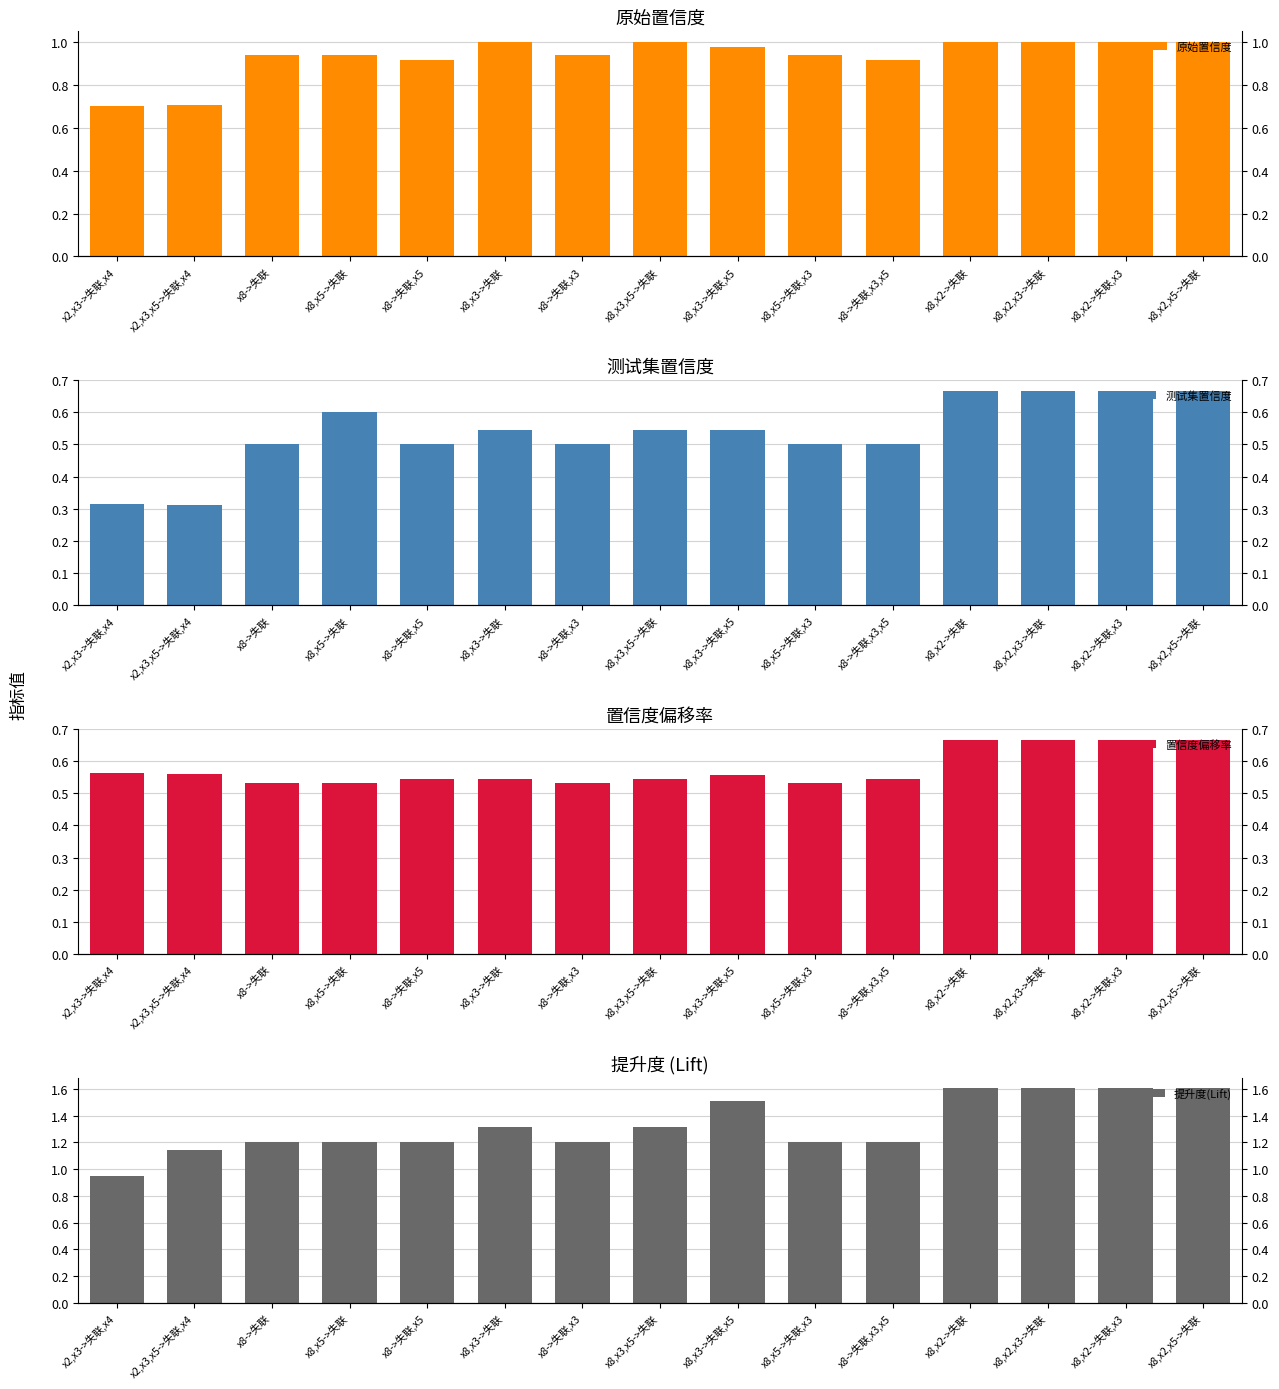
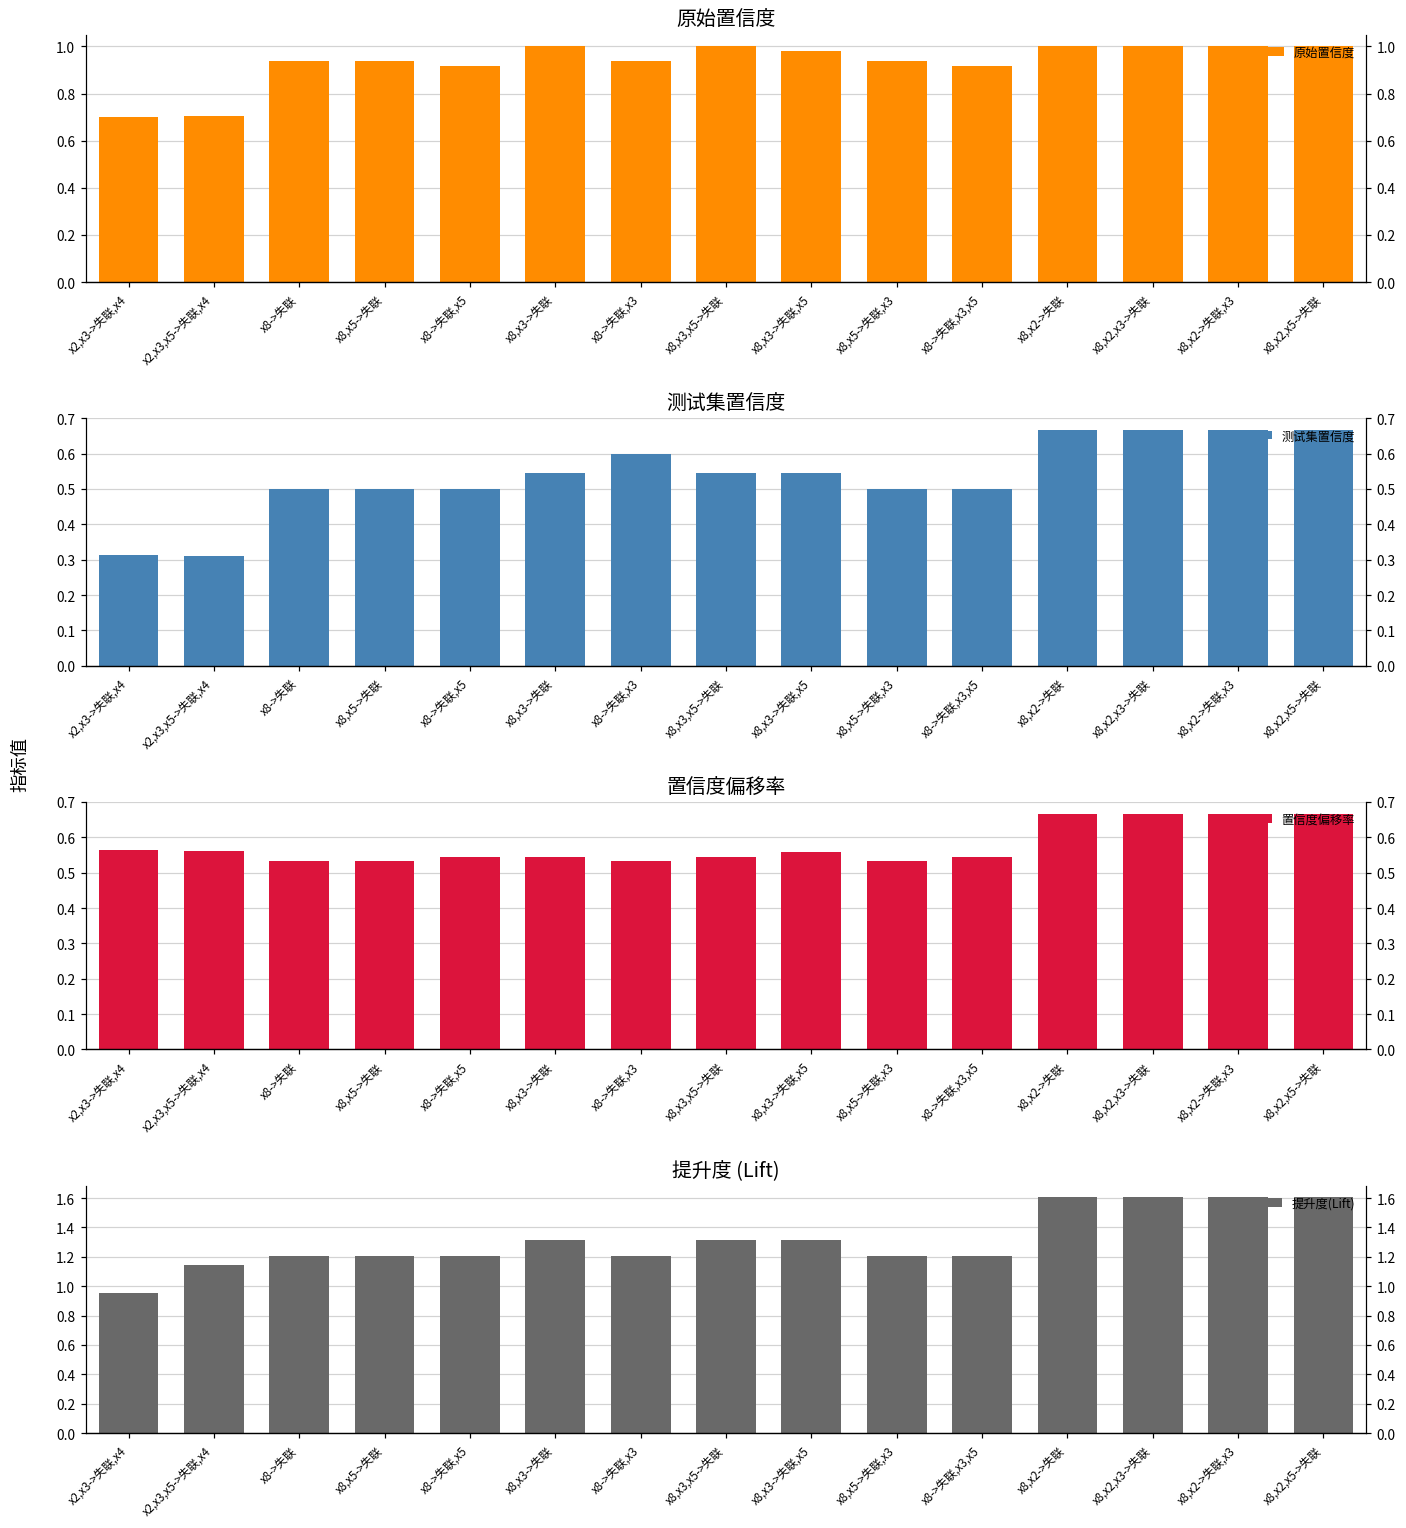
测试集置信度, x8,x5->失联: 0.6 -> 0.5
测试集置信度, x8->失联,x3: 0.5 -> 0.6
提升度 (Lift), x8,x3->失联,x5: 1.51 -> 1.31
